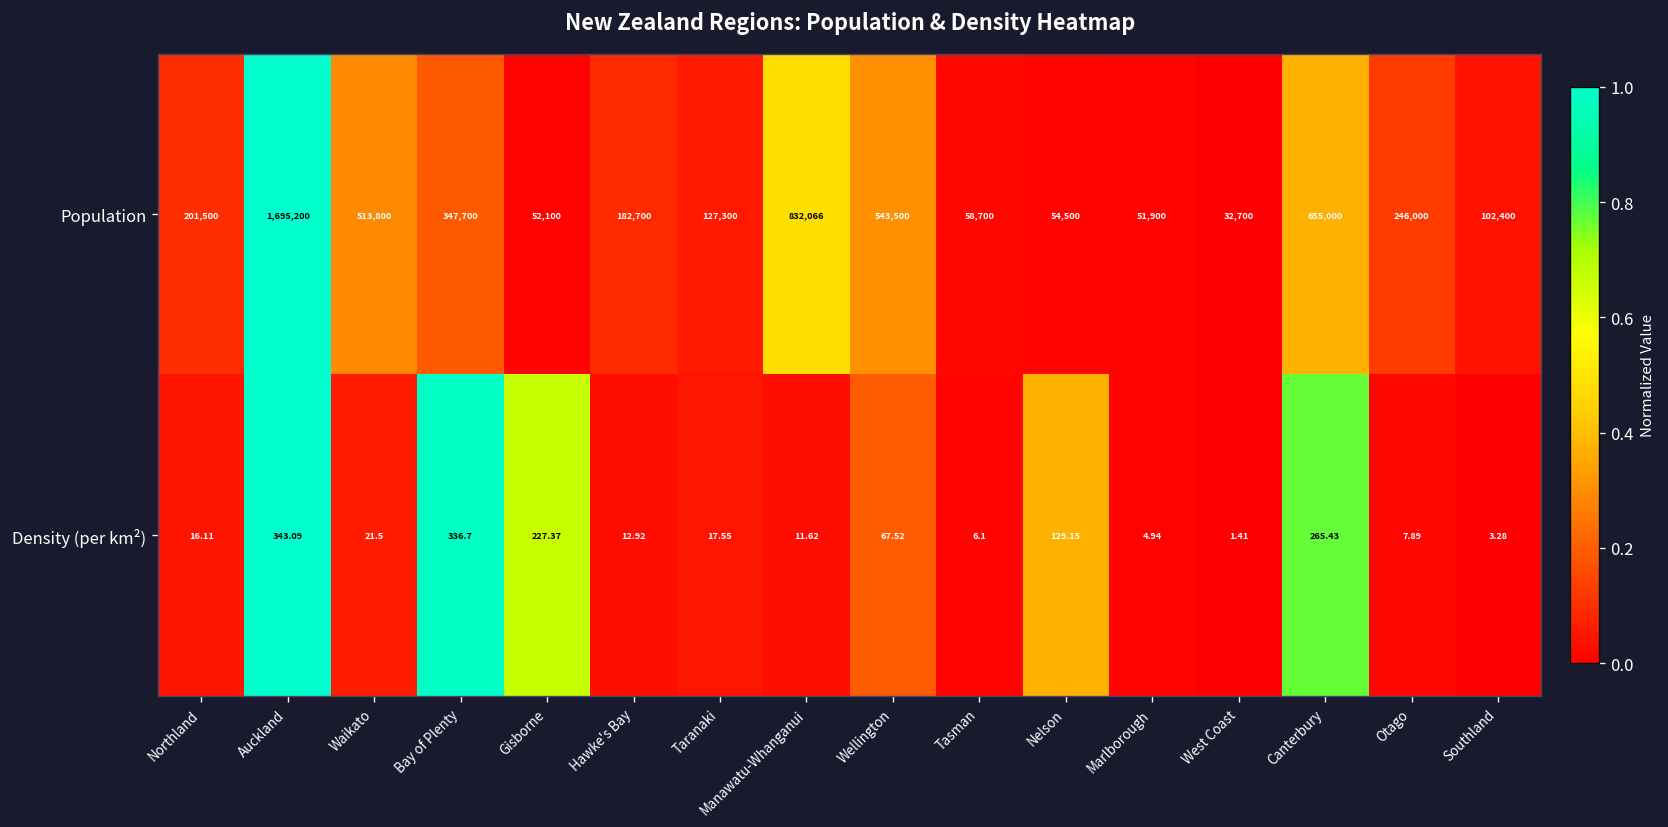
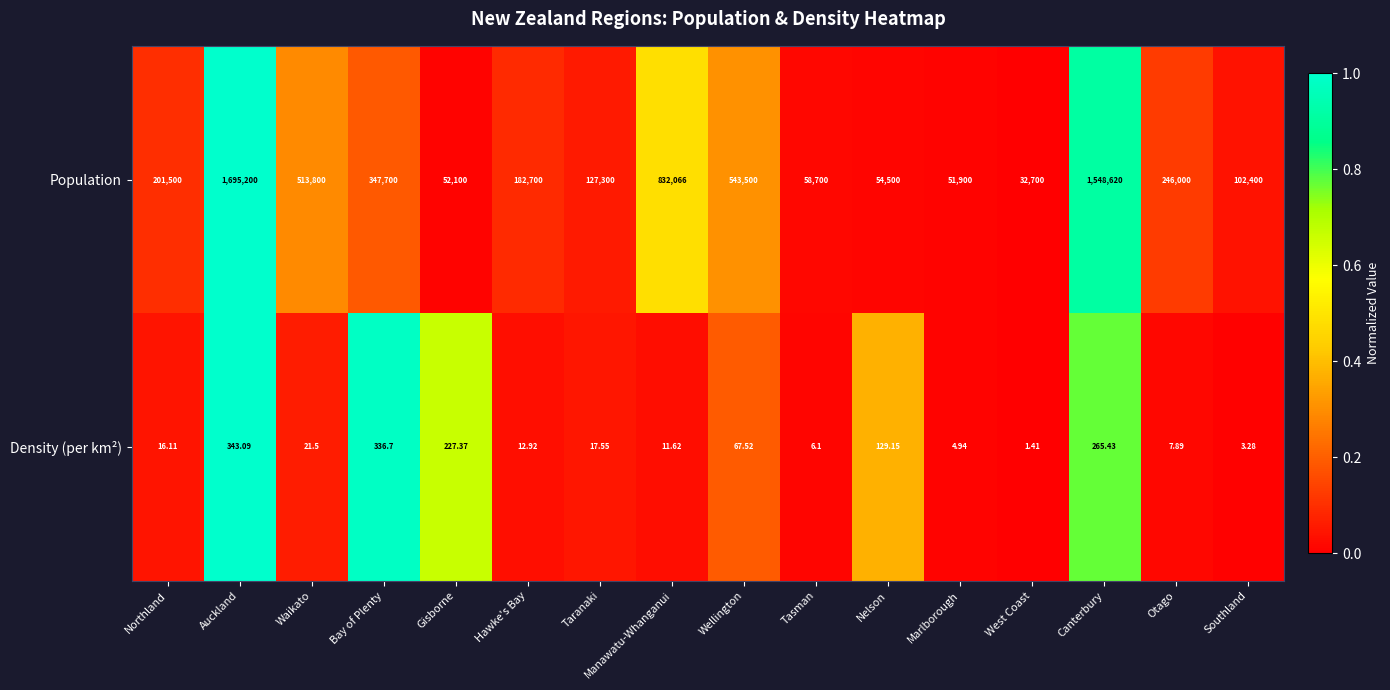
Population, Canterbury: 655,000 -> 1,548,620
